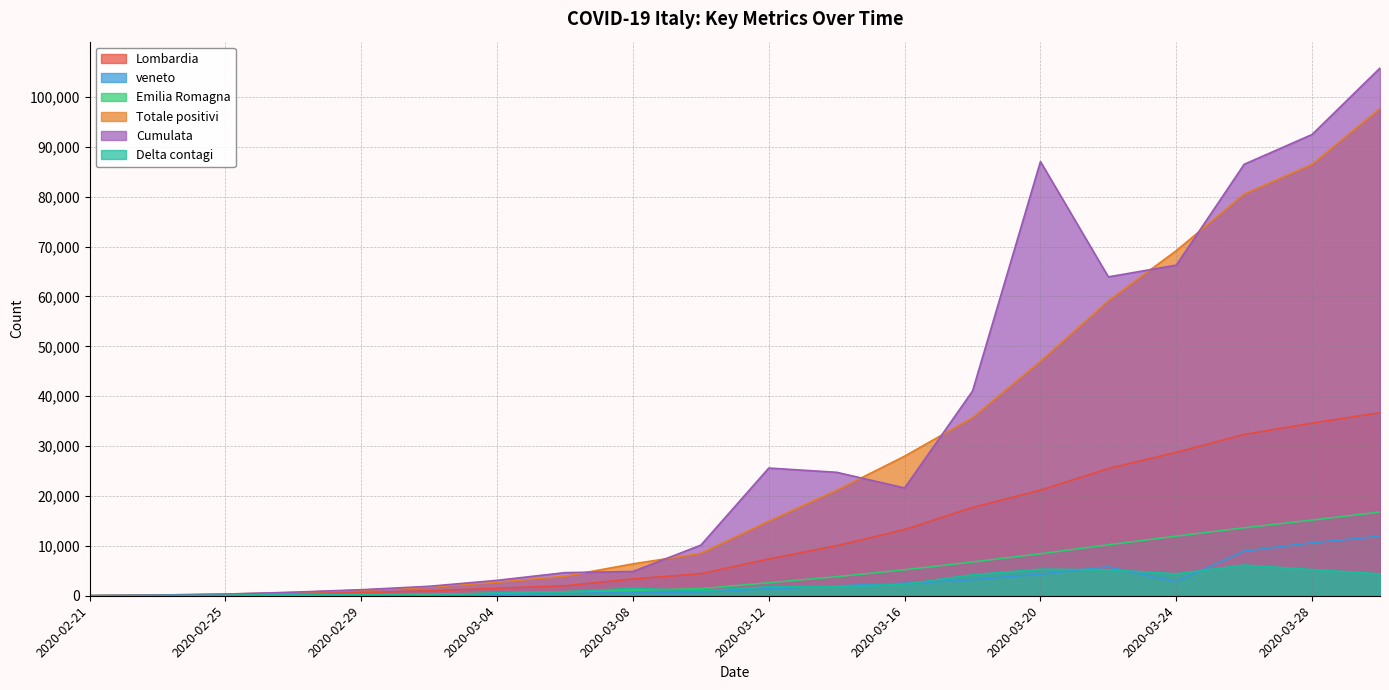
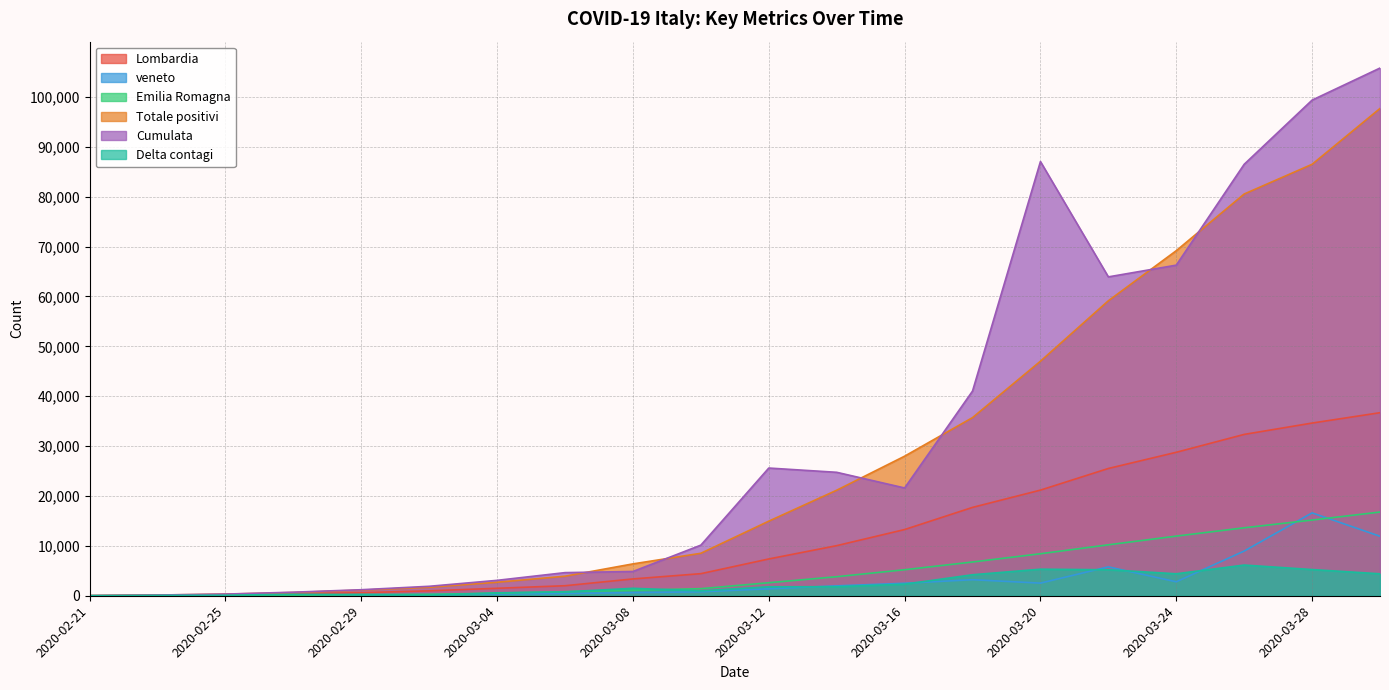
veneto, 2020-03-20: 4,000 -> 3,000
veneto, 2020-03-28: 11,000 -> 17,000
Cumulata, 2020-03-28: 92,000 -> 99,000
